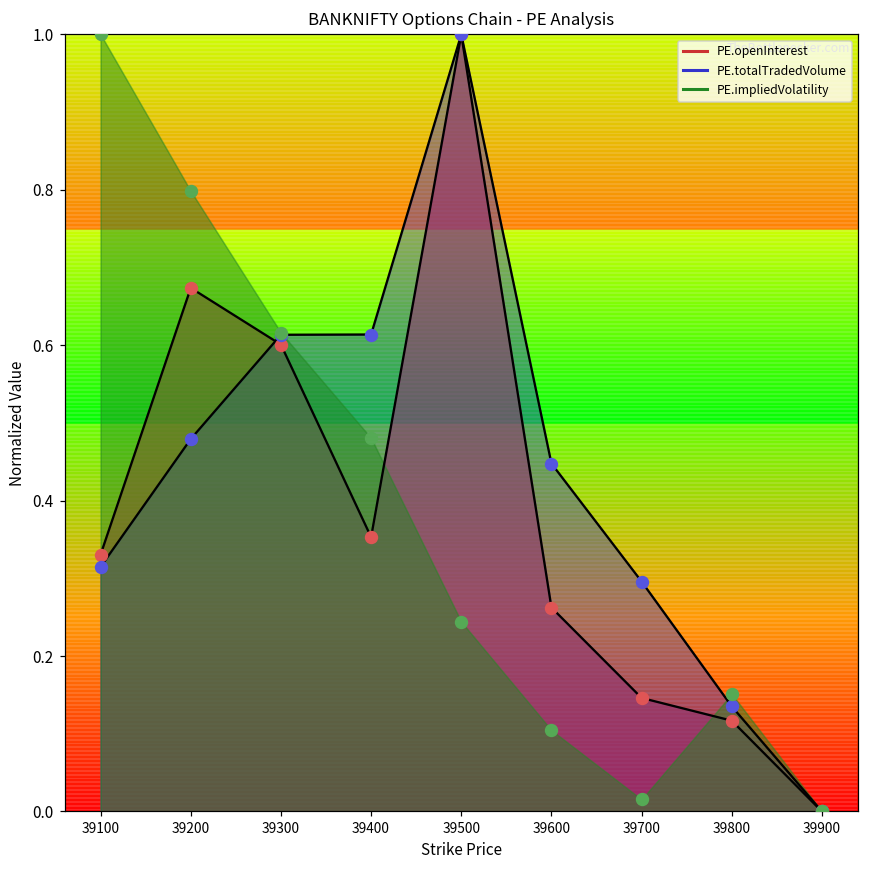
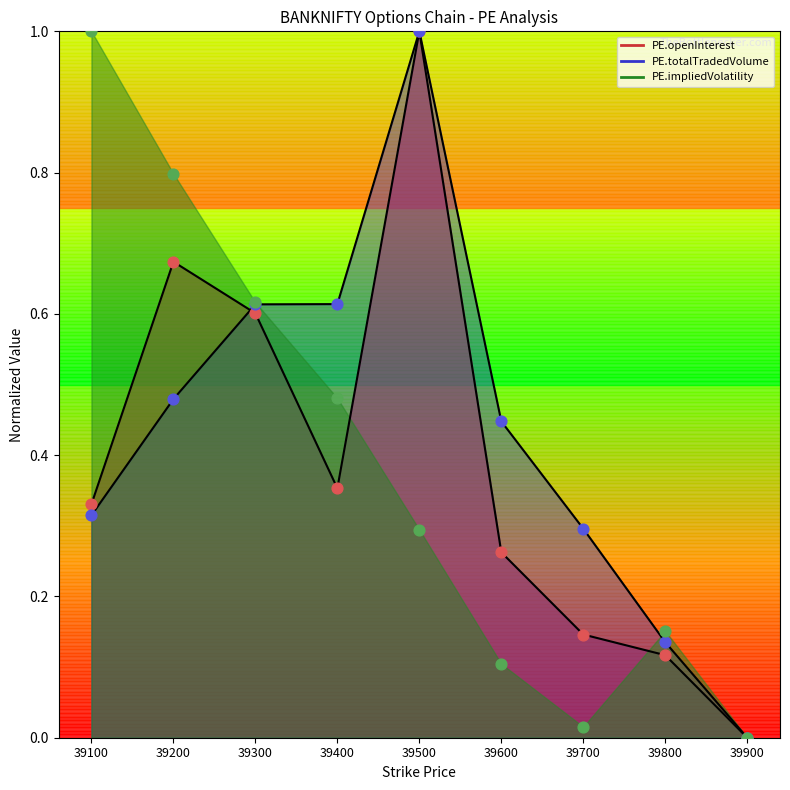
PE.impliedVolatility, 39500: 0.24 -> 0.29
